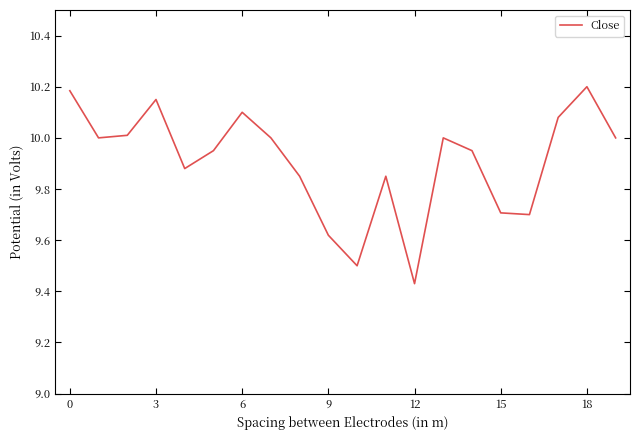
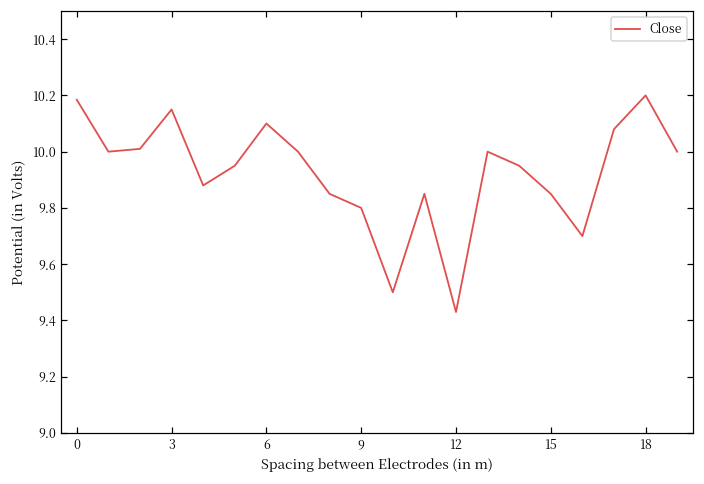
9: 9.62 -> 9.80
15: 9.71 -> 9.85
